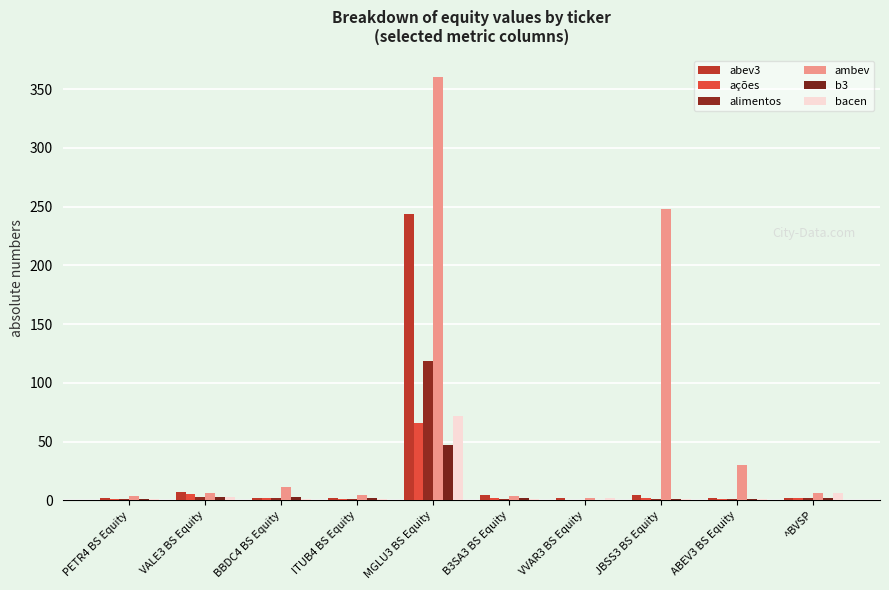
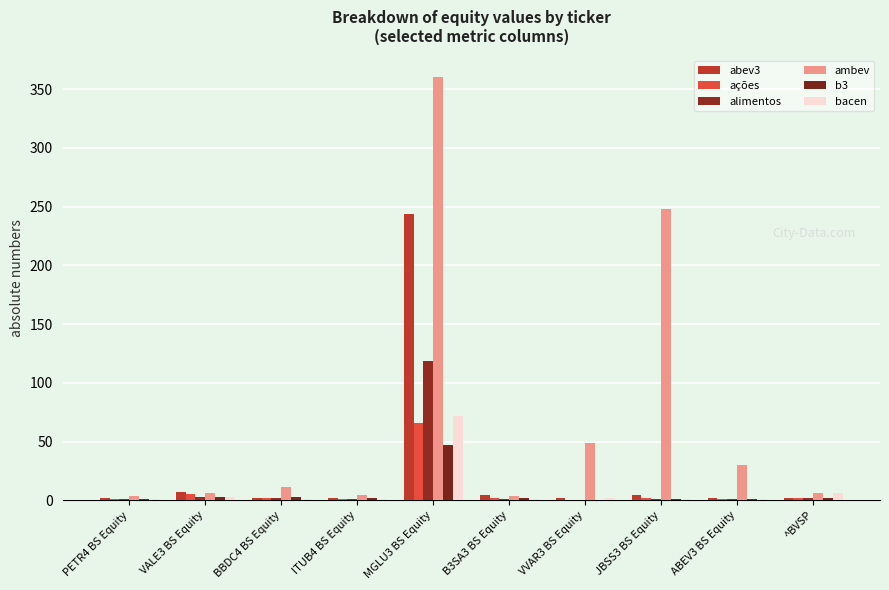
ambev, VVAR3 BS Equity: 2 -> 49
